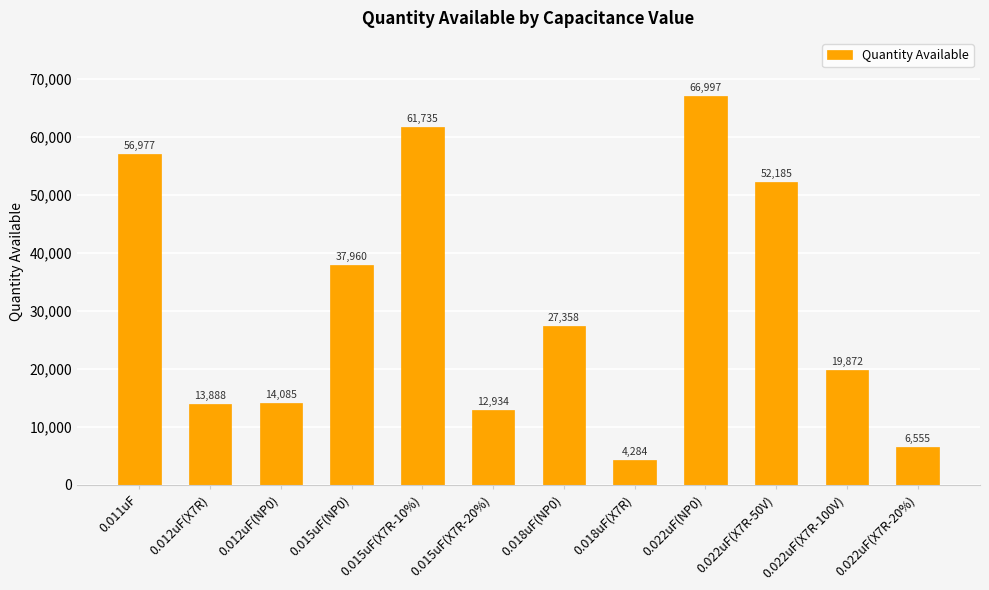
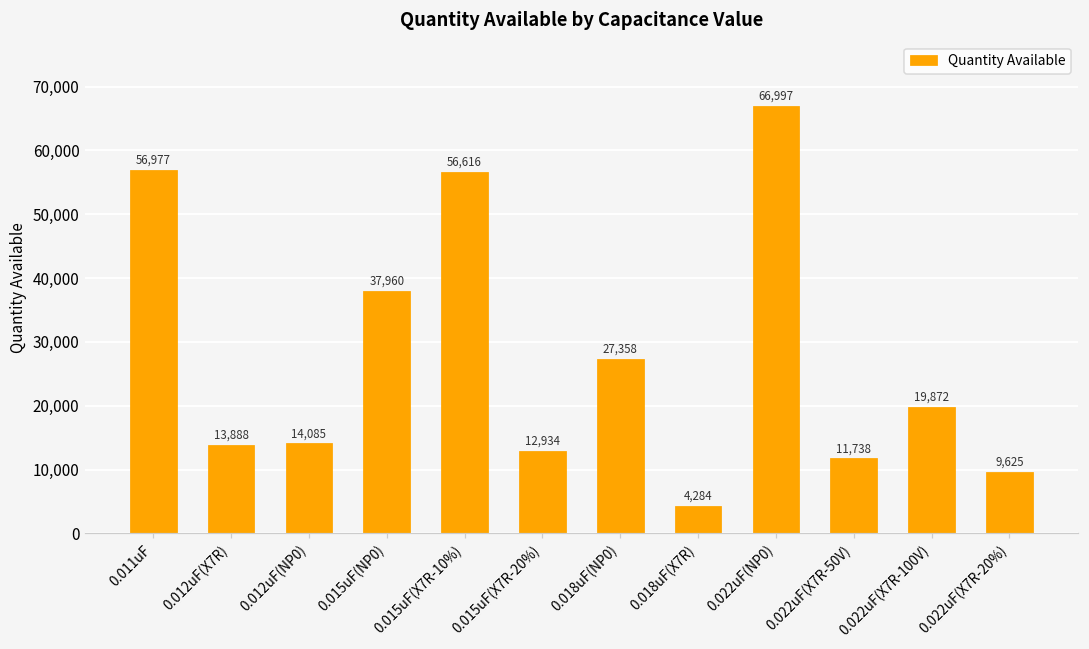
0.015uF(X7R-10%): 61,735 -> 56,616
0.022uF(X7R-50V): 52,185 -> 11,738
0.022uF(X7R-20%): 6,555 -> 9,625
